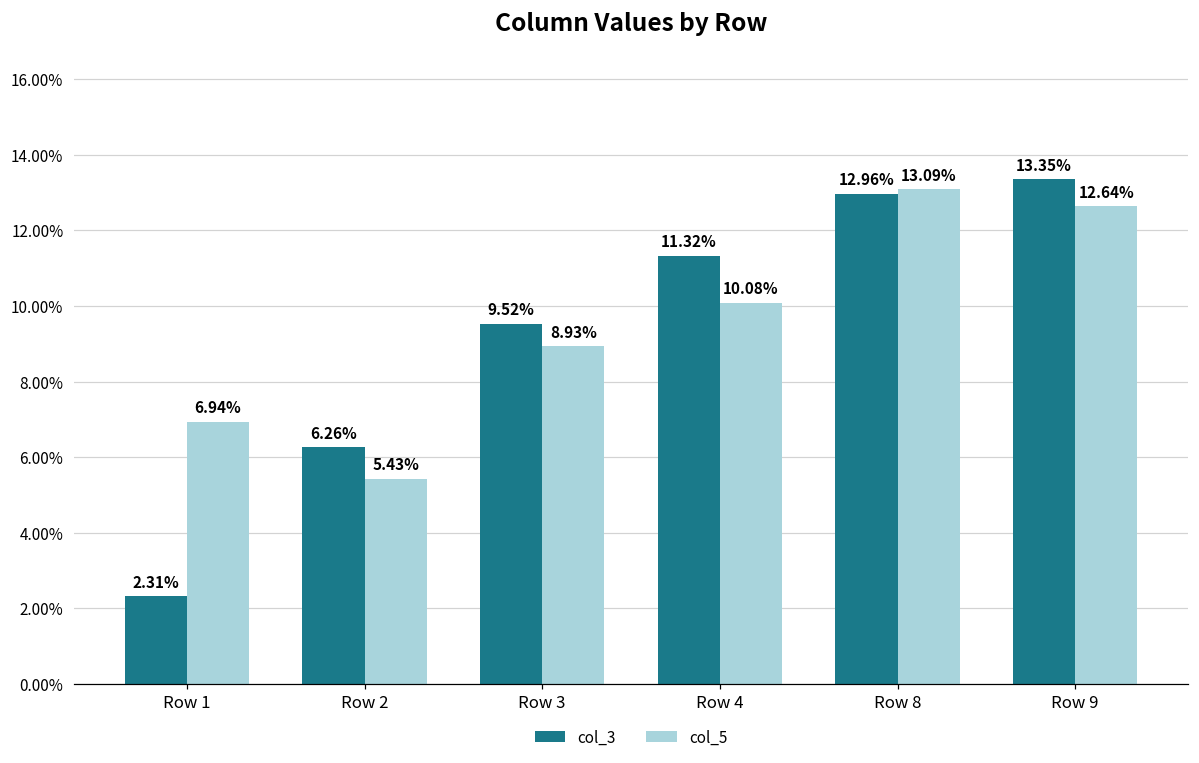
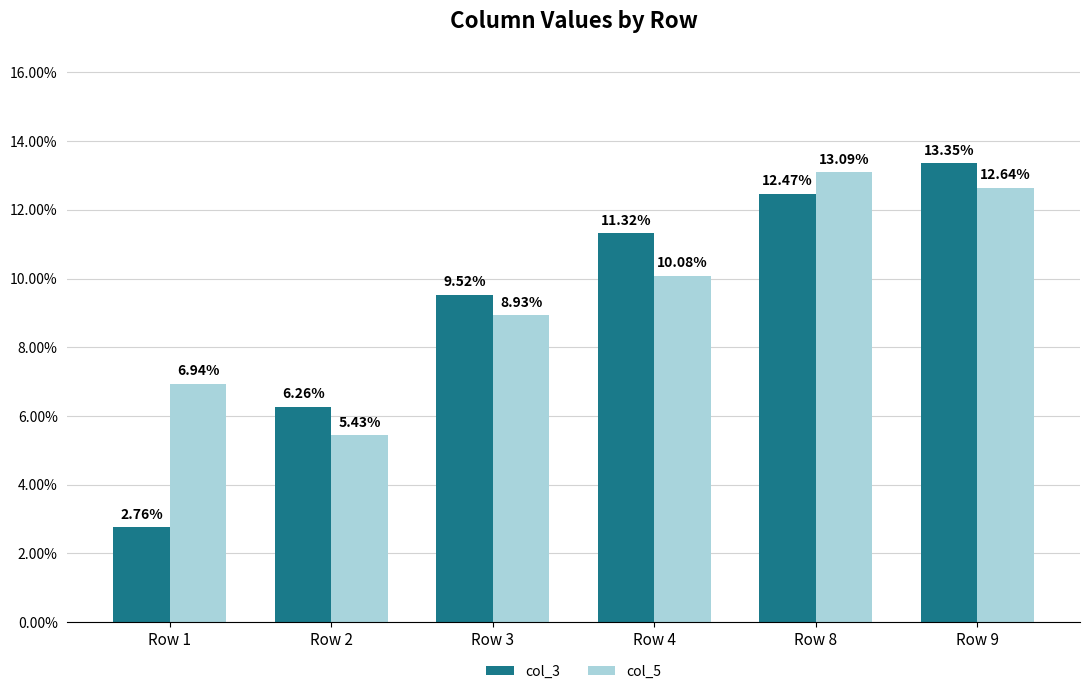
col_3, Row 1: 2.31% -> 2.76%
col_3, Row 8: 12.96% -> 12.47%
